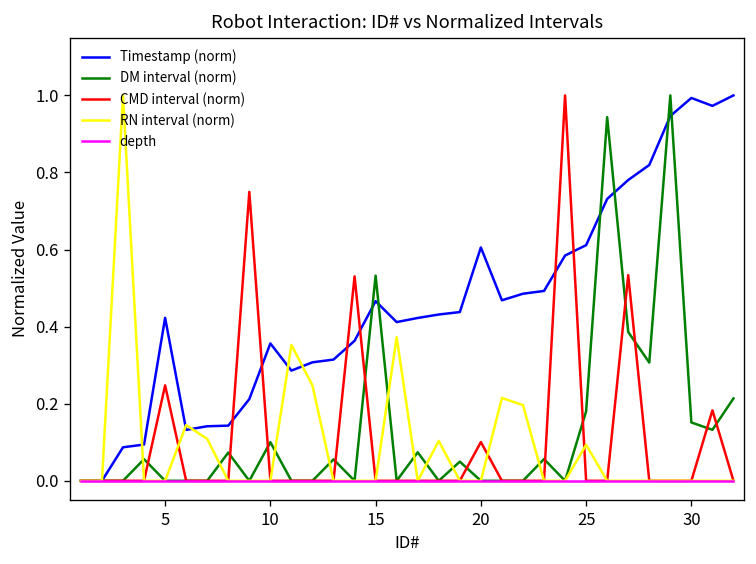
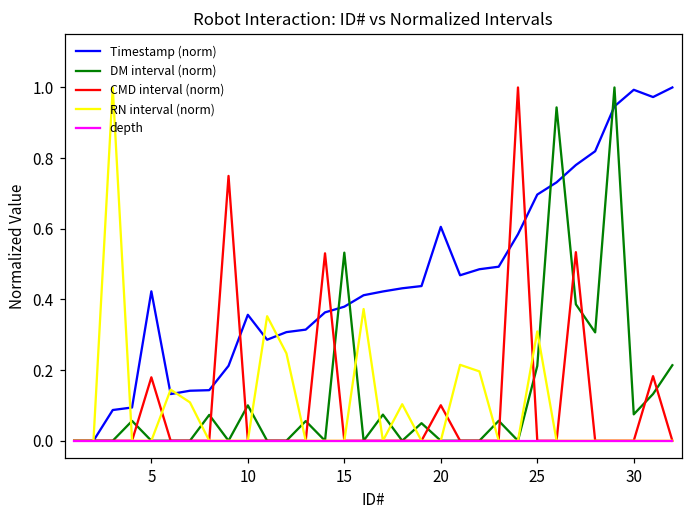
CMD interval (norm), 5: 0.25 -> 0.18
Timestamp (norm), 15: 0.47 -> 0.38
Timestamp (norm), 25: 0.61 -> 0.70
DM interval (norm), 25: 0.18 -> 0.21
RN interval (norm), 25: 0.09 -> 0.31
DM interval (norm), 30: 0.15 -> 0.07
